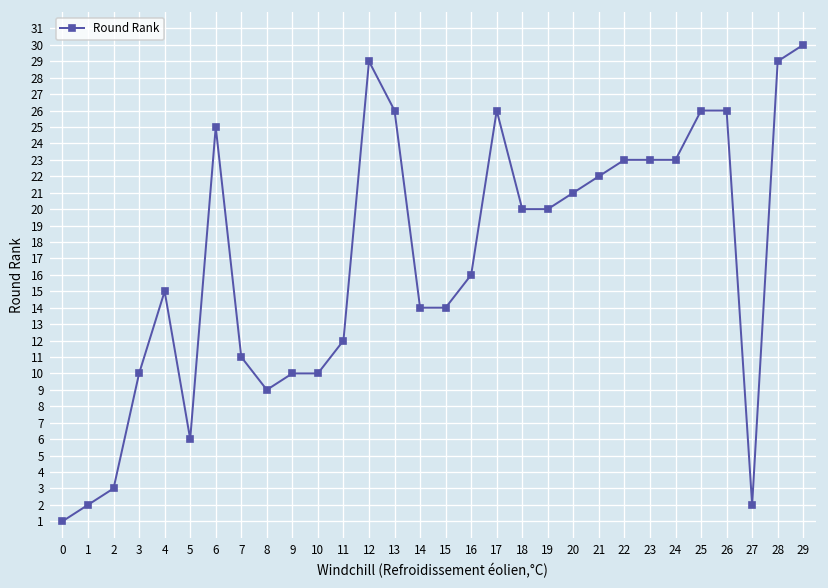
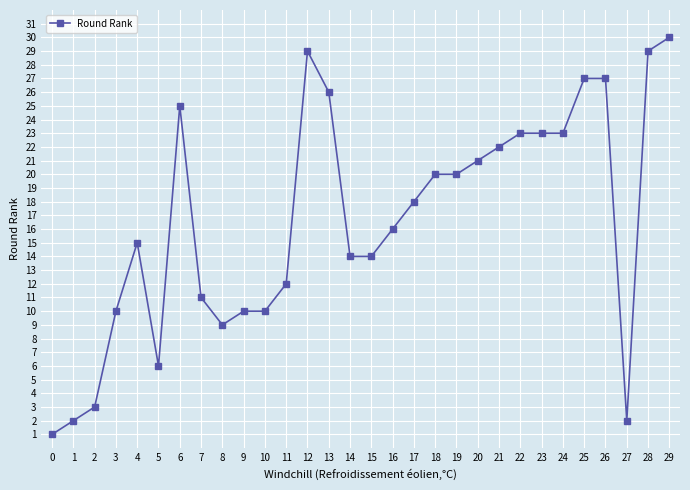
17: 26 -> 18
25: 26 -> 27
26: 26 -> 27
